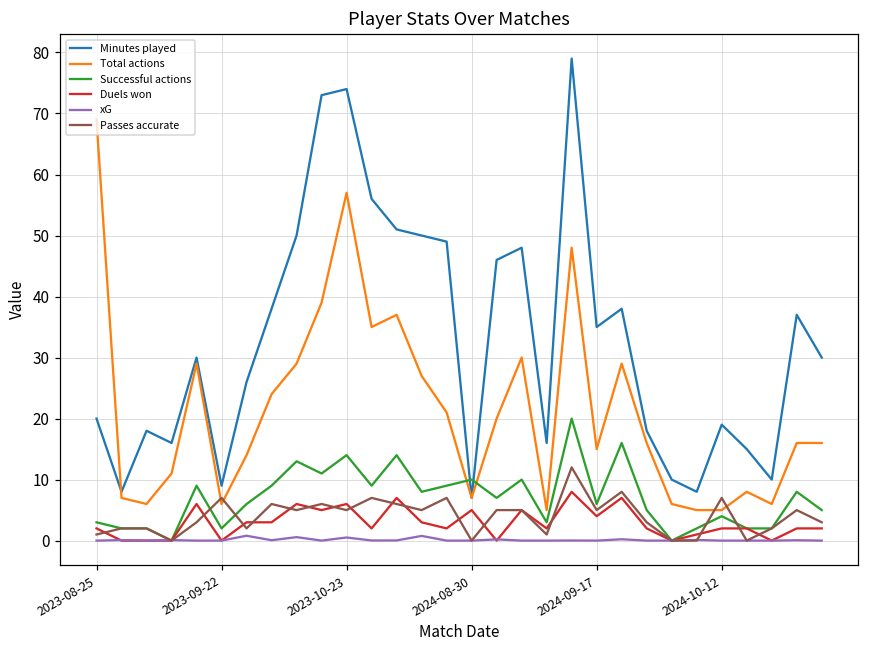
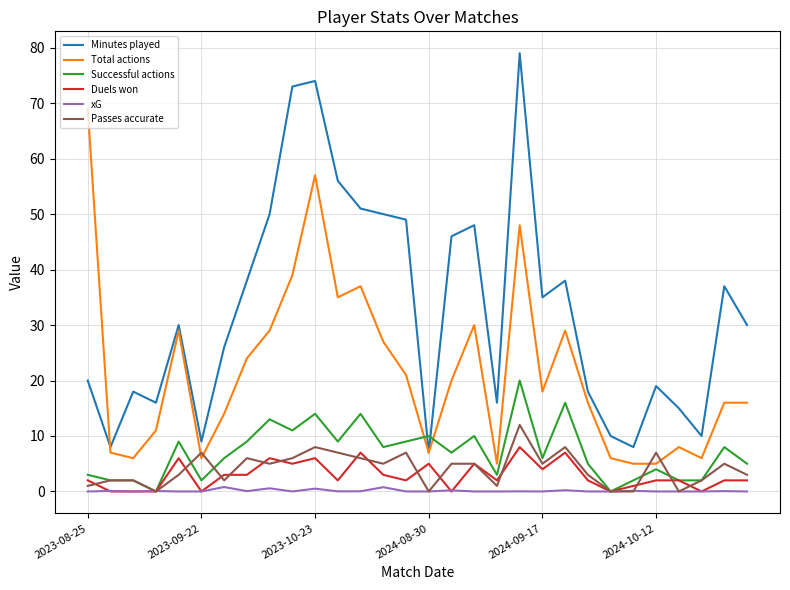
Passes accurate, 2023-10-23: 5 -> 8
Total actions, 2024-09-17: 15 -> 18
